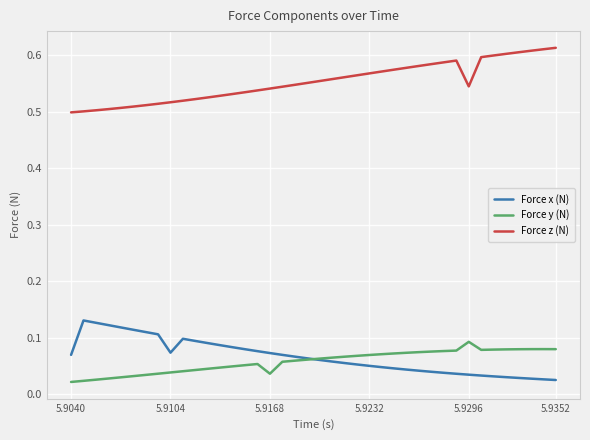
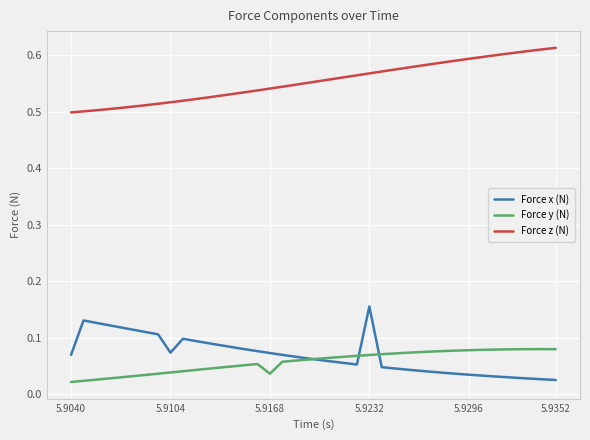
Force x (N), 5.9232: 0.05 -> 0.16
Force y (N), 5.9296: 0.09 -> 0.08
Force z (N), 5.9296: 0.54 -> 0.59
